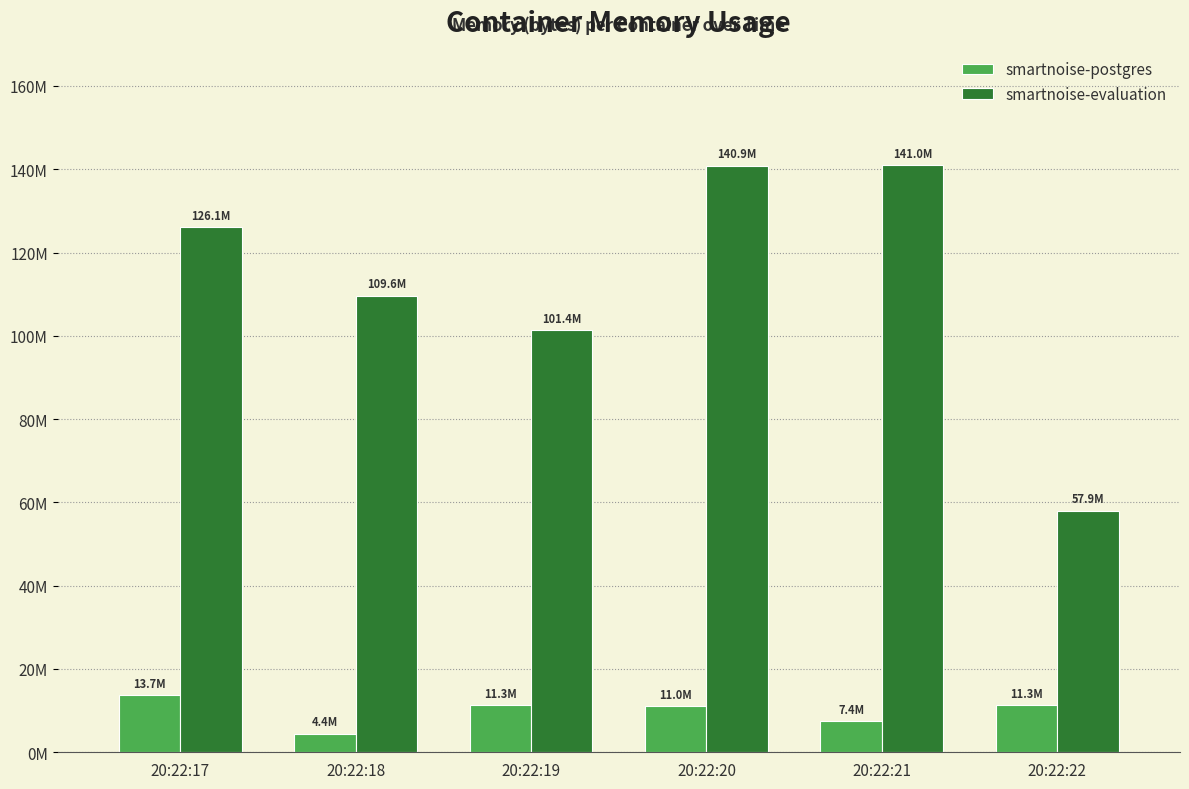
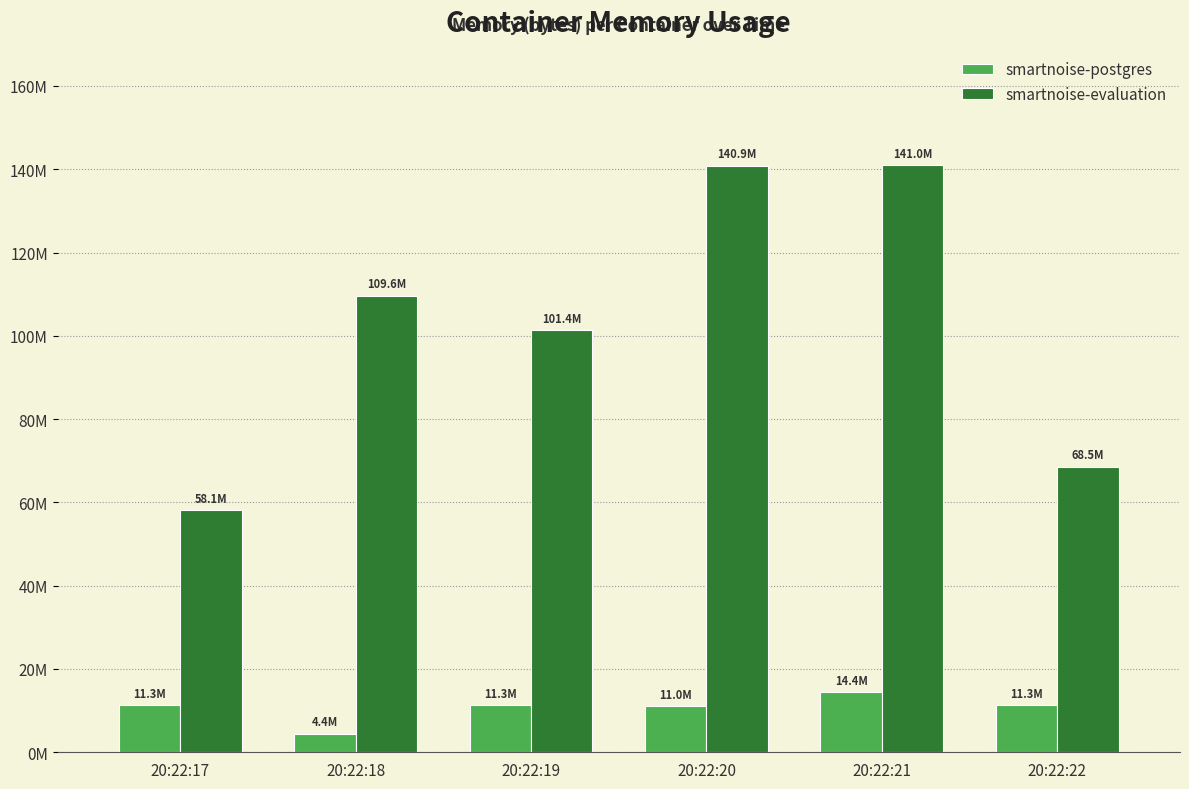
smartnoise-postgres, 20:22:17: 13.7M -> 11.3M
smartnoise-evaluation, 20:22:17: 126.1M -> 58.1M
smartnoise-postgres, 20:22:21: 7.4M -> 14.4M
smartnoise-evaluation, 20:22:22: 57.9M -> 68.5M
